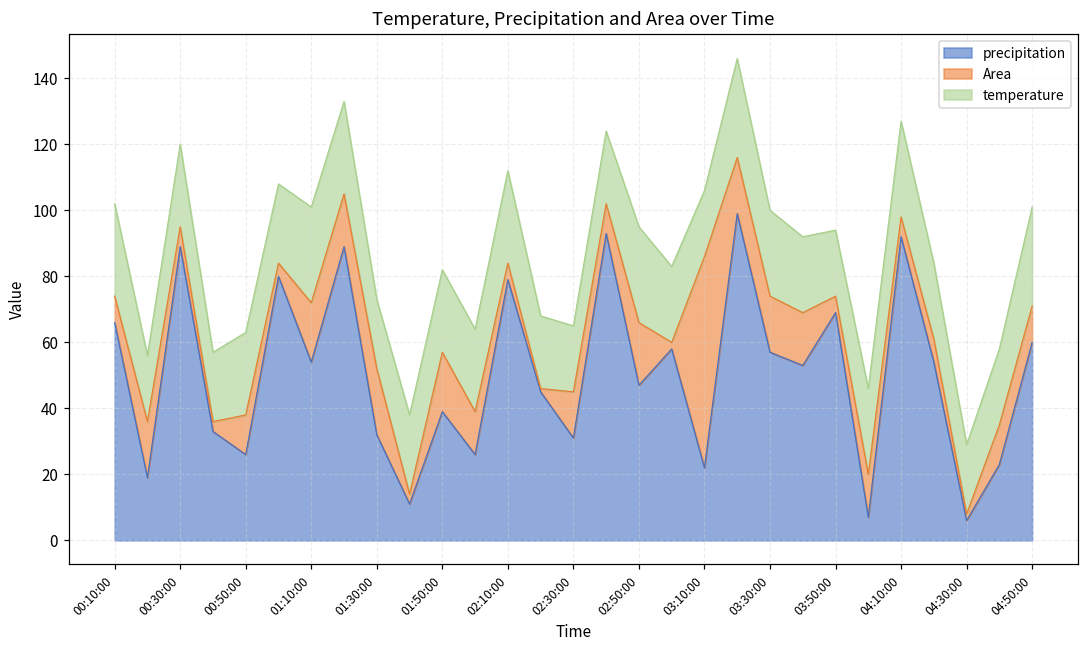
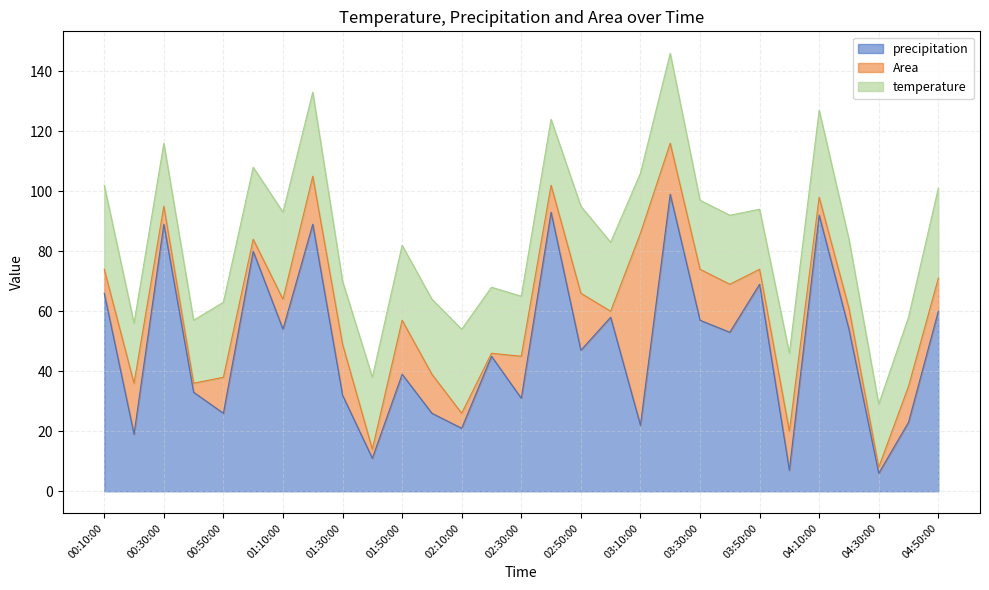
temperature, 00:30:00: 25 -> 21
Area, 01:10:00: 18 -> 10
Area, 01:30:00: 20 -> 17
precipitation, 02:10:00: 79 -> 21
temperature, 03:30:00: 26 -> 23
